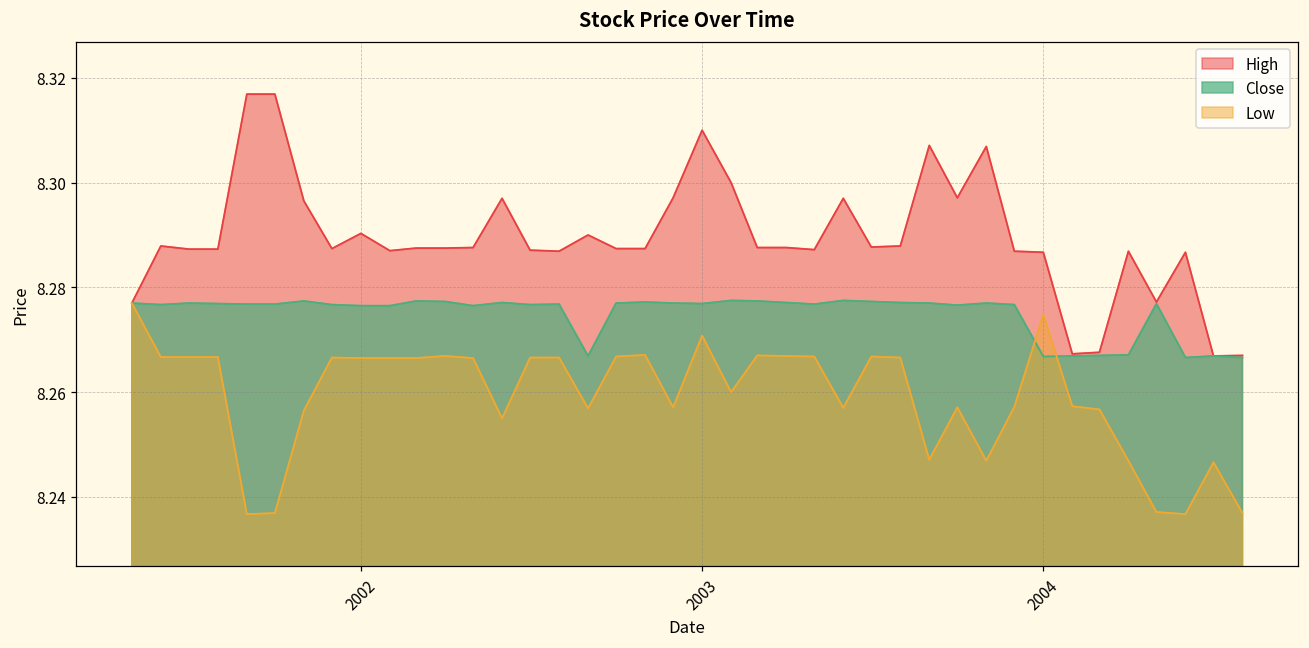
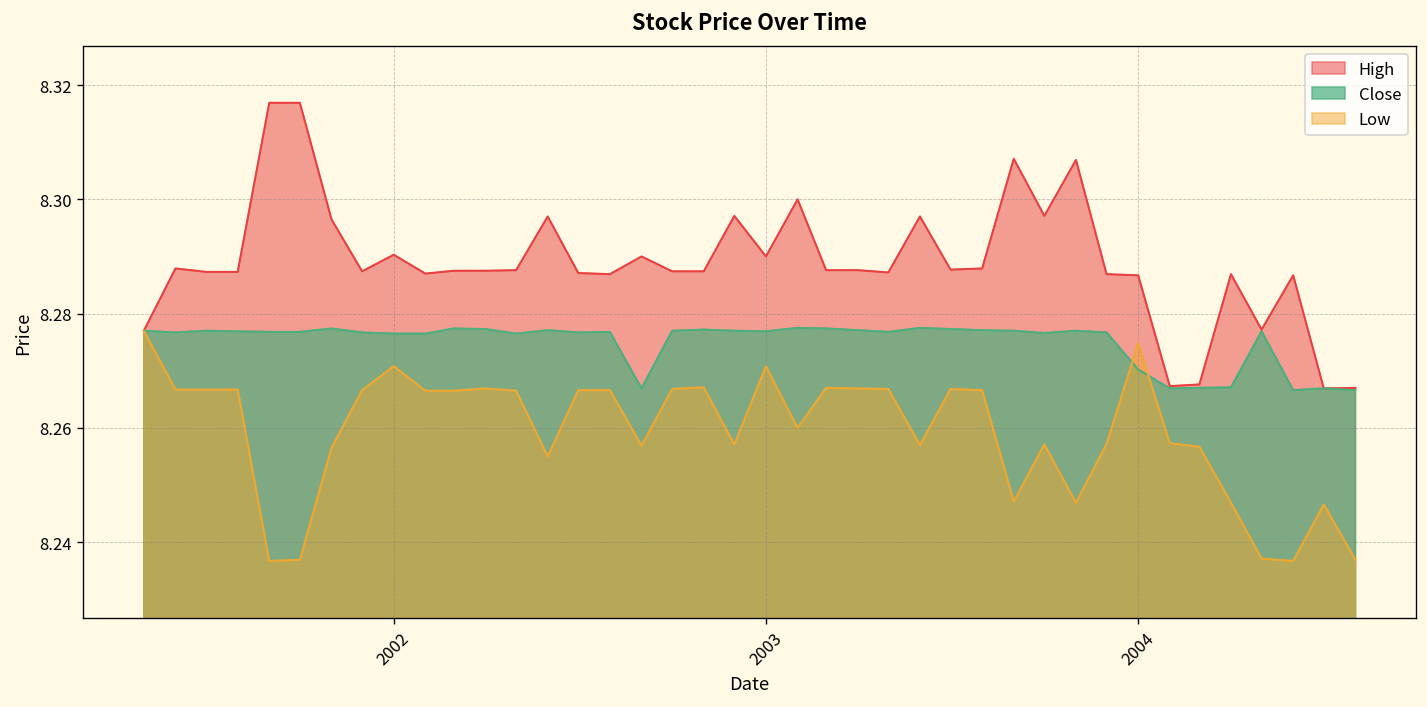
Low, 2002: 8.267 -> 8.271
High, 2003: 8.31 -> 8.29
Close, 2004: 8.267 -> 8.270
